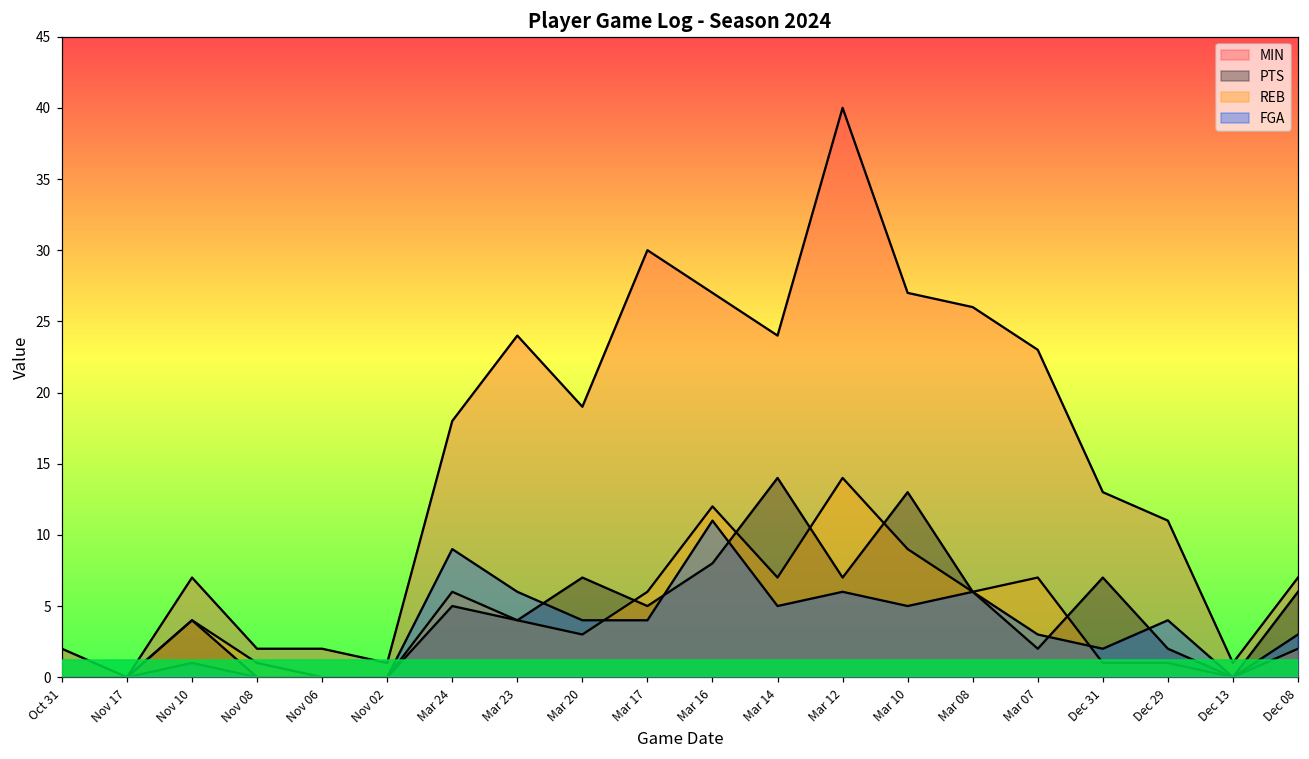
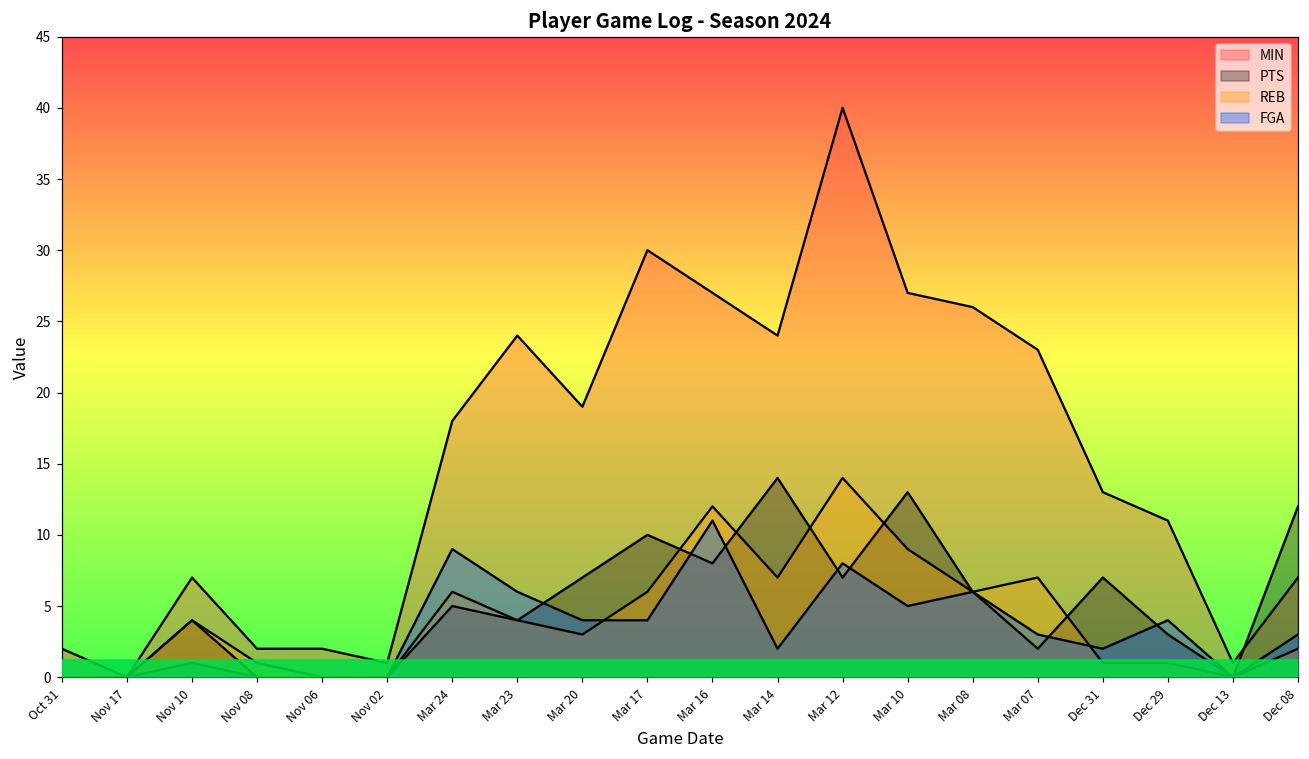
PTS, Mar 17: 5 -> 10
FGA, Mar 14: 5 -> 2
FGA, Mar 12: 6 -> 8
PTS, Dec 29: 2 -> 3
PTS, Dec 08: 6 -> 12
